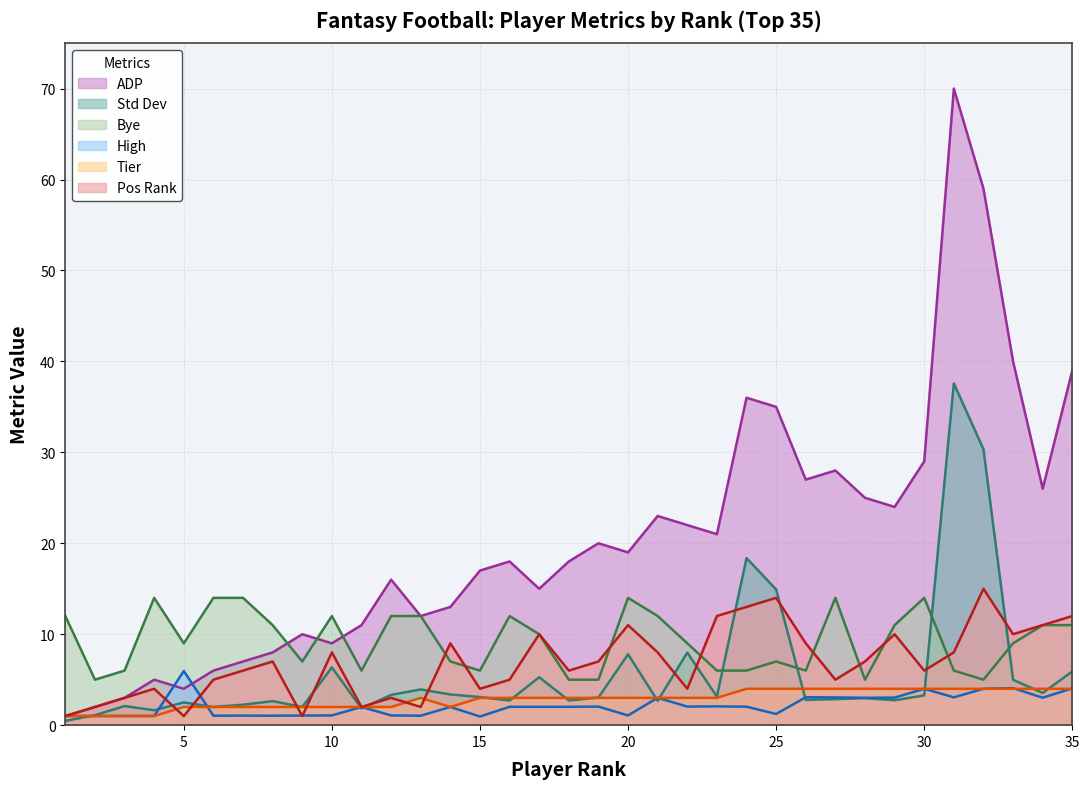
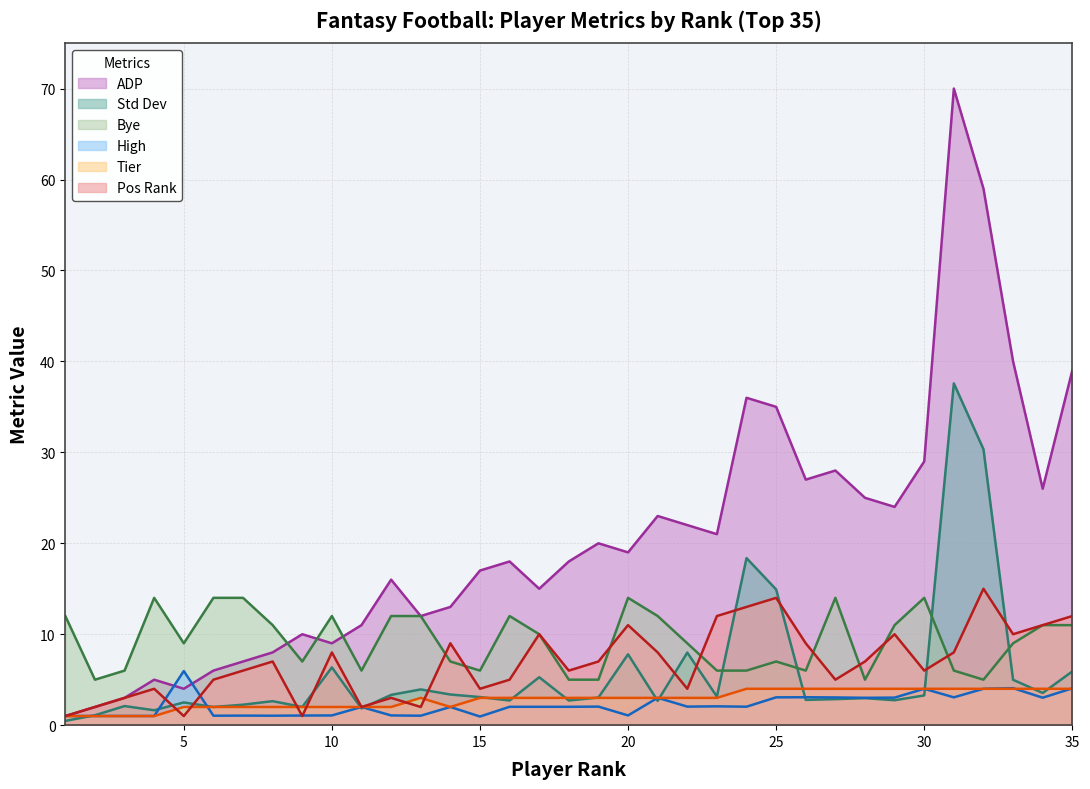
High, 25: 1 -> 3
